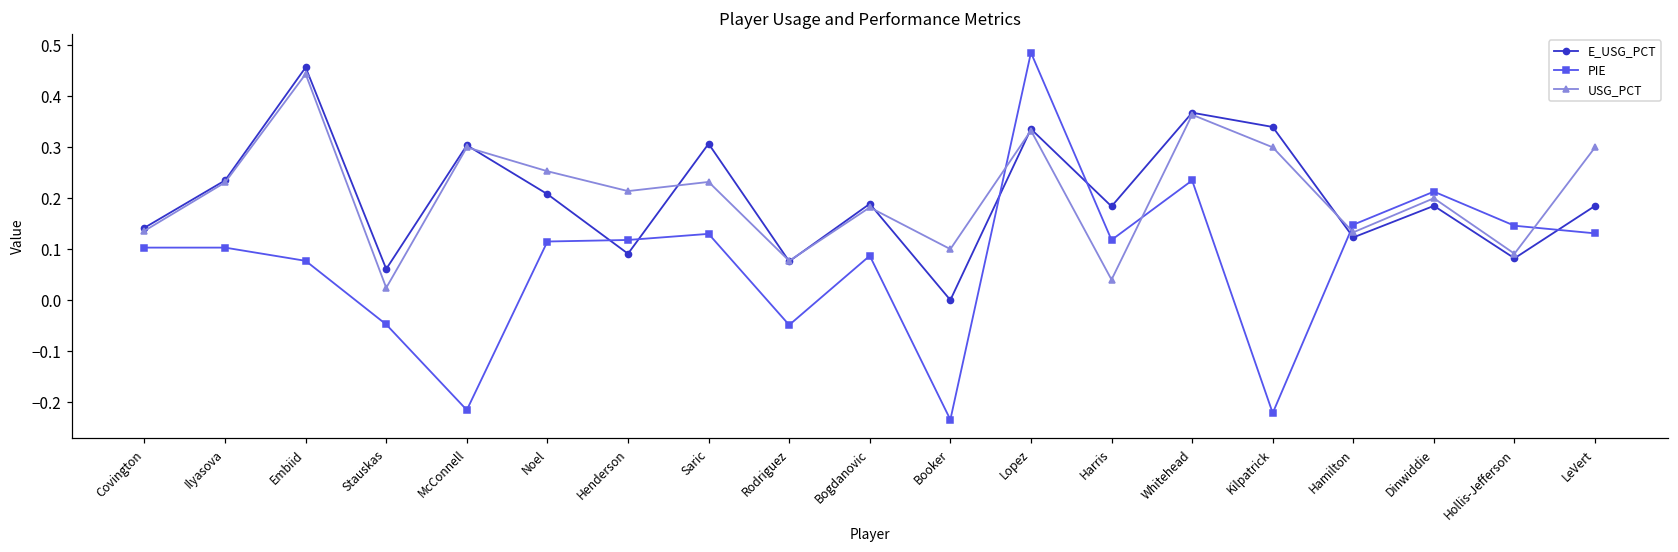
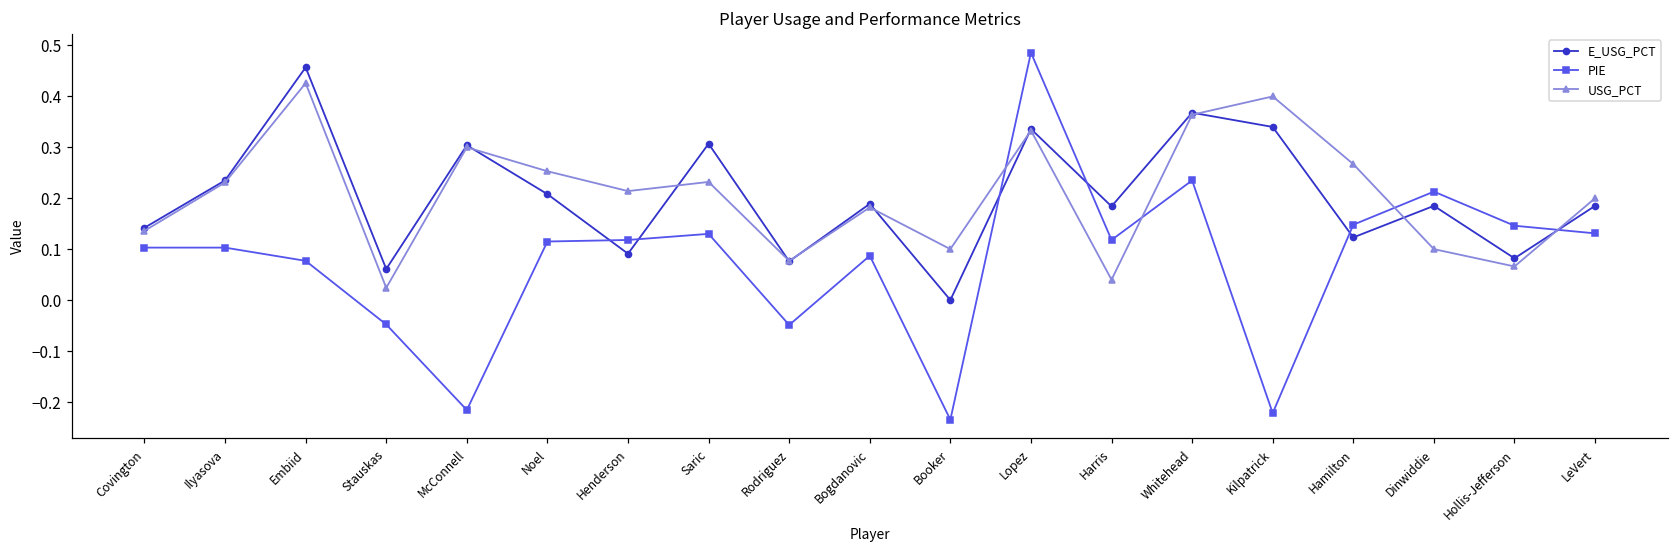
USG_PCT, Embiid: 0.44 -> 0.43
USG_PCT, Kilpatrick: 0.3 -> 0.4
USG_PCT, Hamilton: 0.13 -> 0.27
USG_PCT, Dinwiddie: 0.2 -> 0.1
USG_PCT, Hollis-Jefferson: 0.09 -> 0.07
USG_PCT, LeVert: 0.3 -> 0.2
